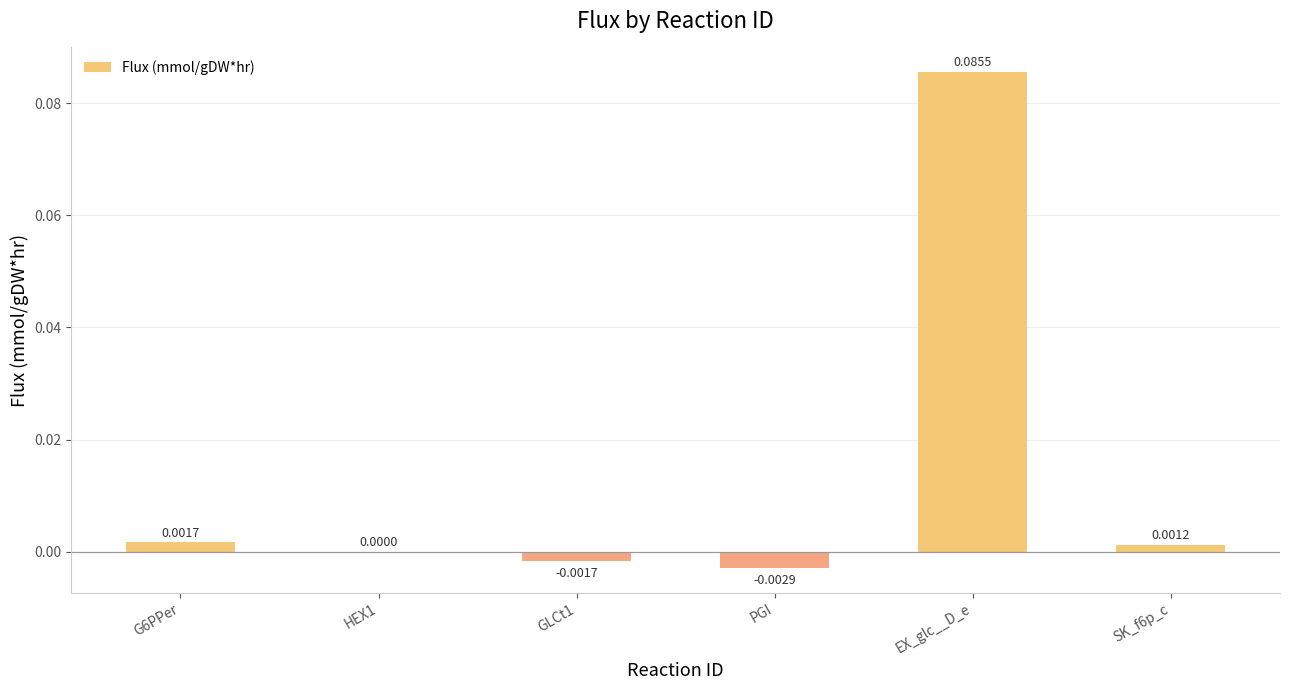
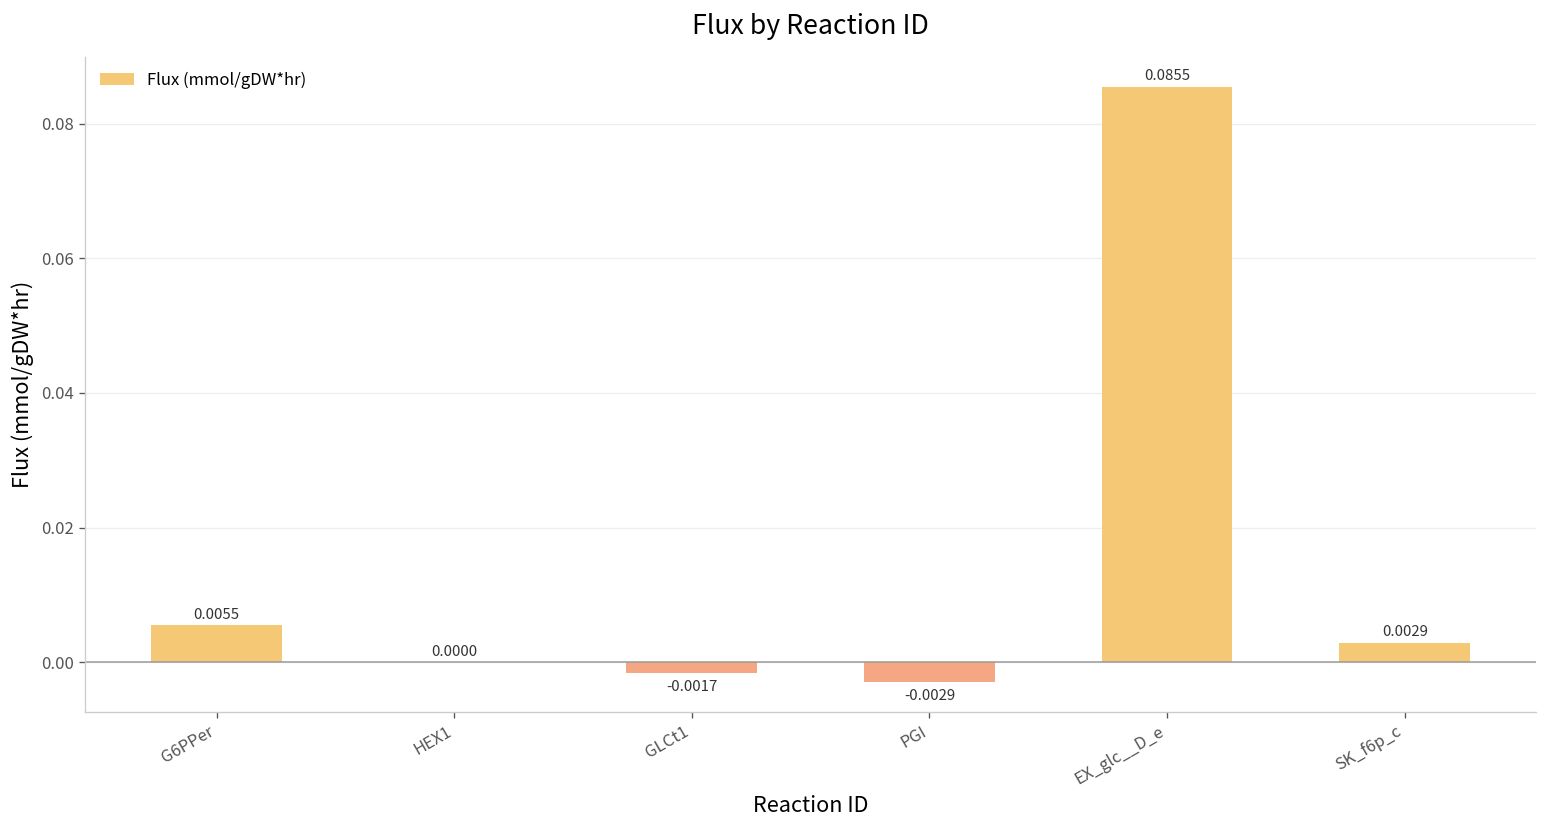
G6PPer: 0.0017 -> 0.0055
SK_f6p_c: 0.0012 -> 0.0029
